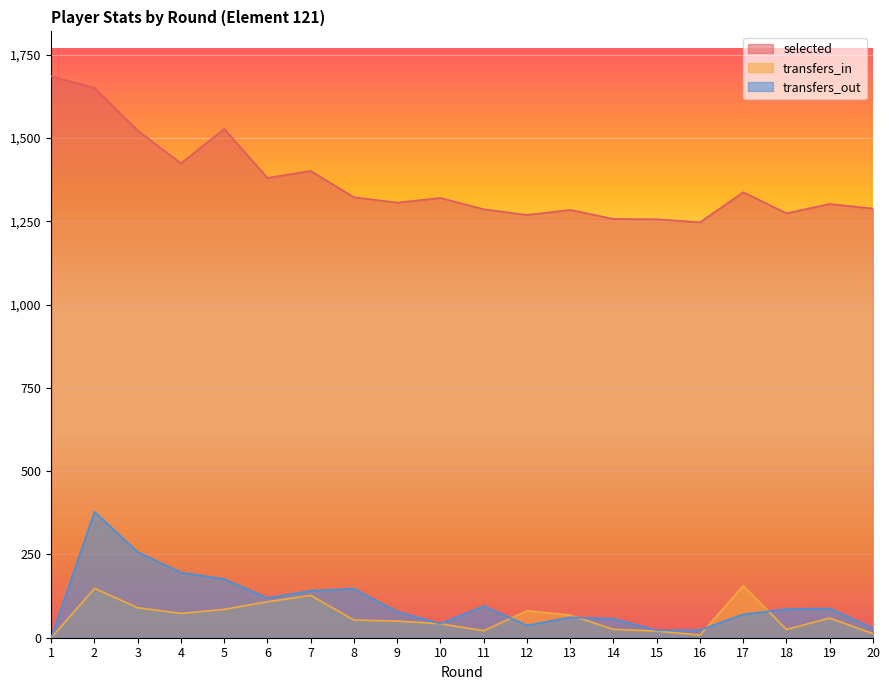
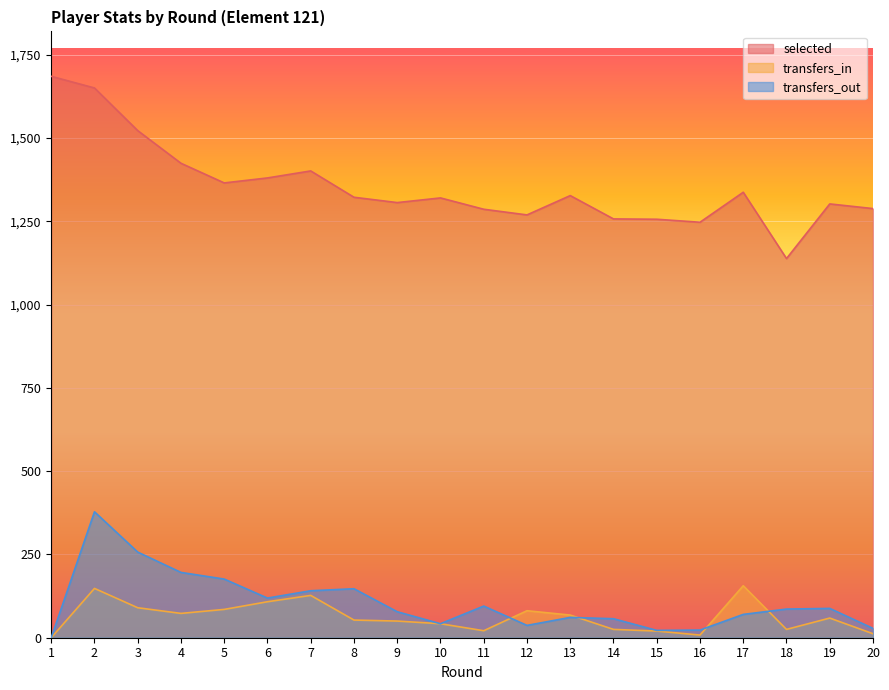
selected, 5: 1,530 -> 1,370
selected, 13: 1,280 -> 1,330
selected, 18: 1,270 -> 1,140
